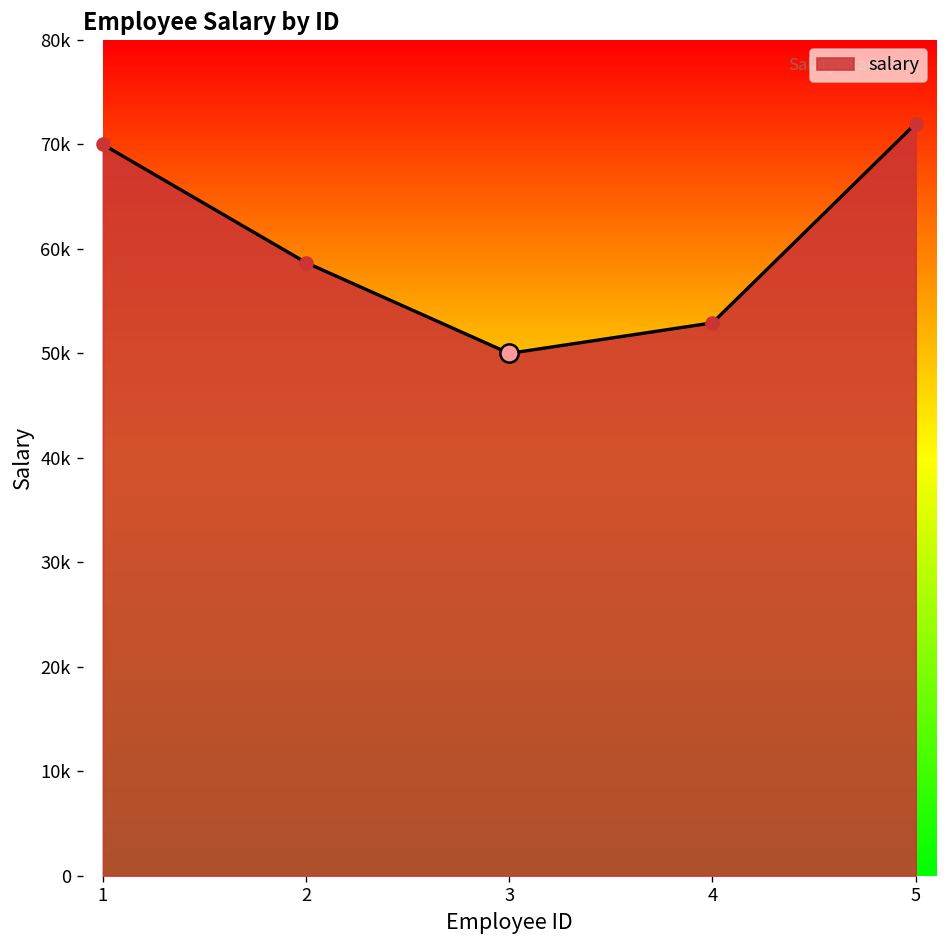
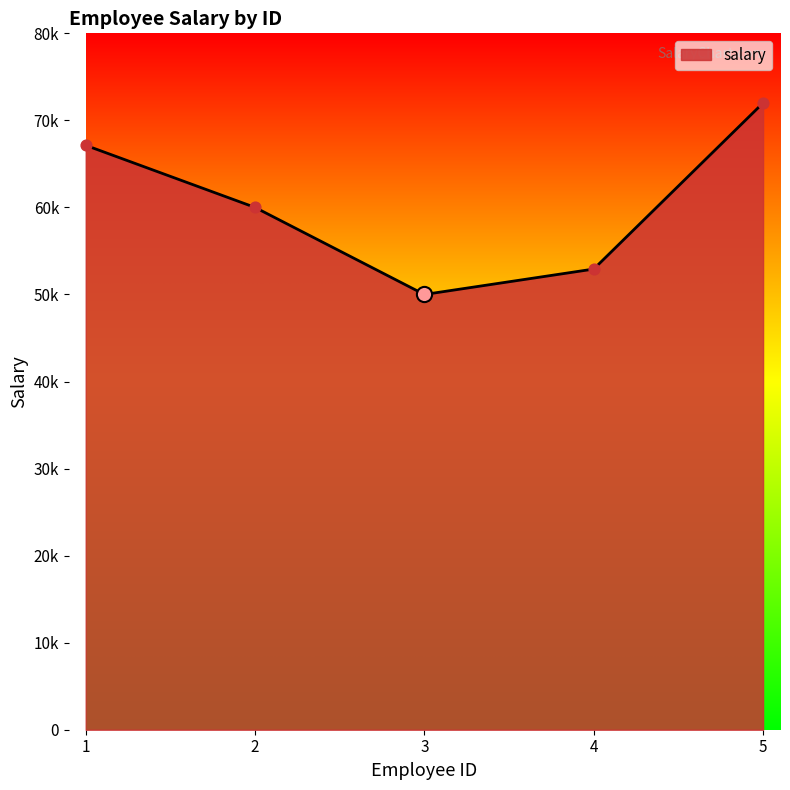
salary, 1: 70000 -> 67000
salary, 2: 59000 -> 60000
